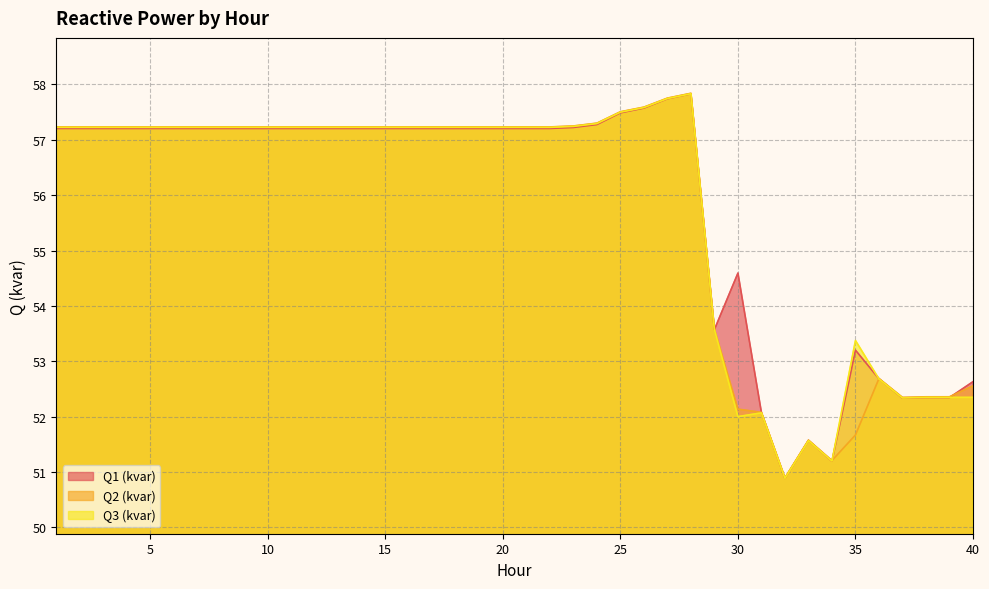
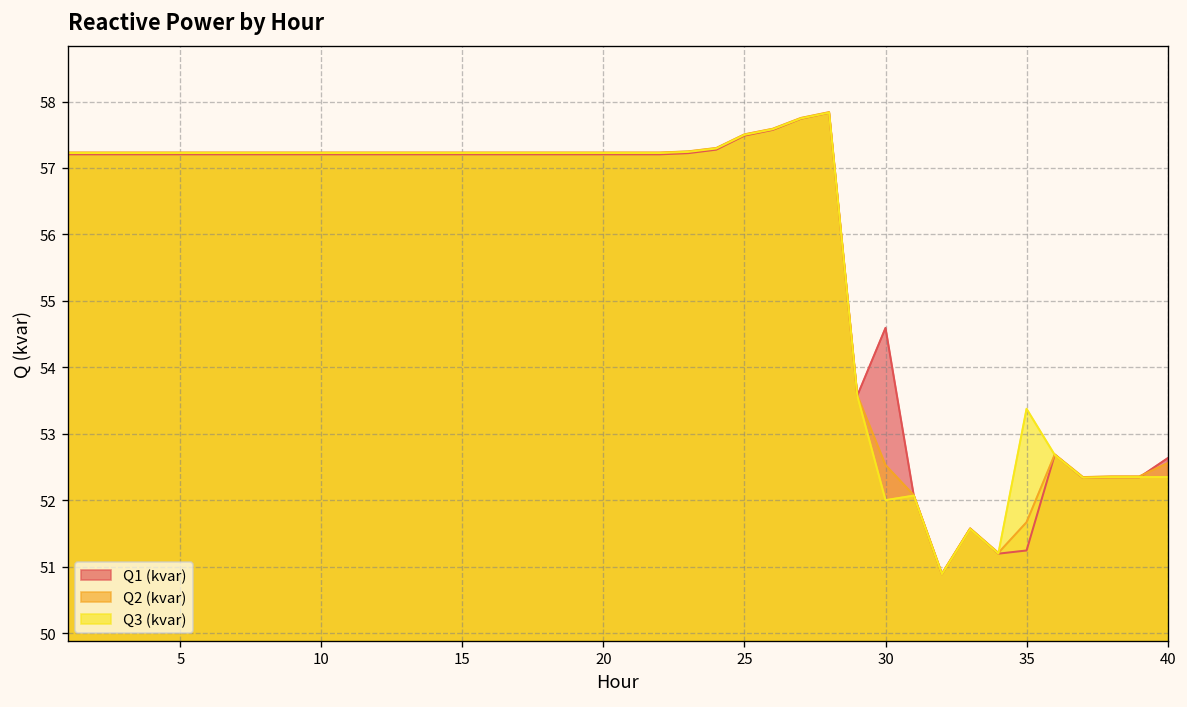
Q2 (kvar), 30: 52.1 -> 52.5
Q1 (kvar), 35: 53.2 -> 51.2
